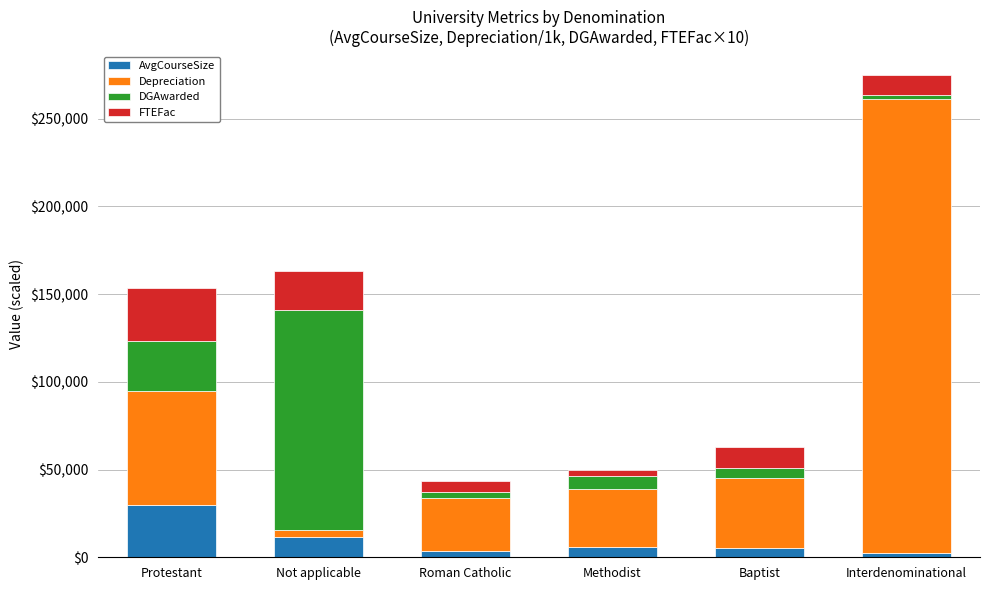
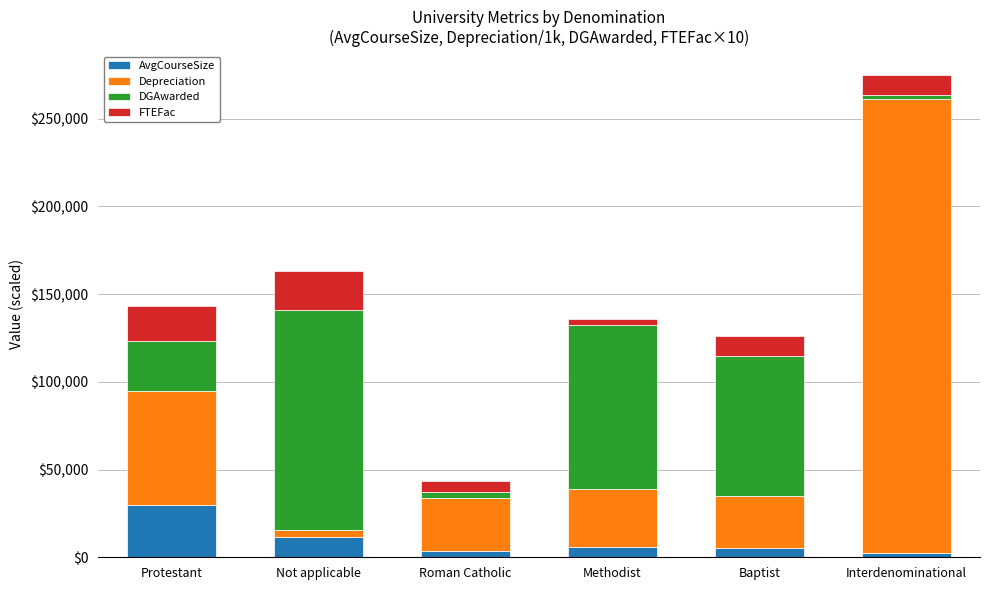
FTEFac, Protestant: $30,000 -> $20,000
DGAwarded, Methodist: $7,000 -> $93,000
Depreciation, Baptist: $40,000 -> $30,000
DGAwarded, Baptist: $6,000 -> $80,000
